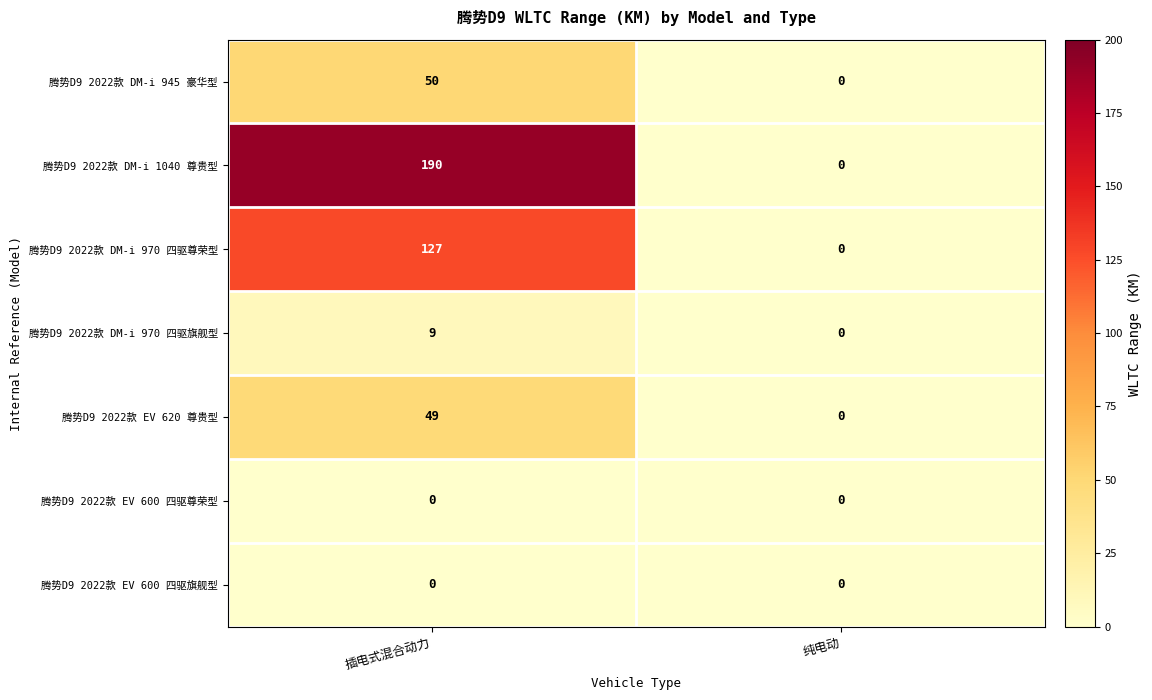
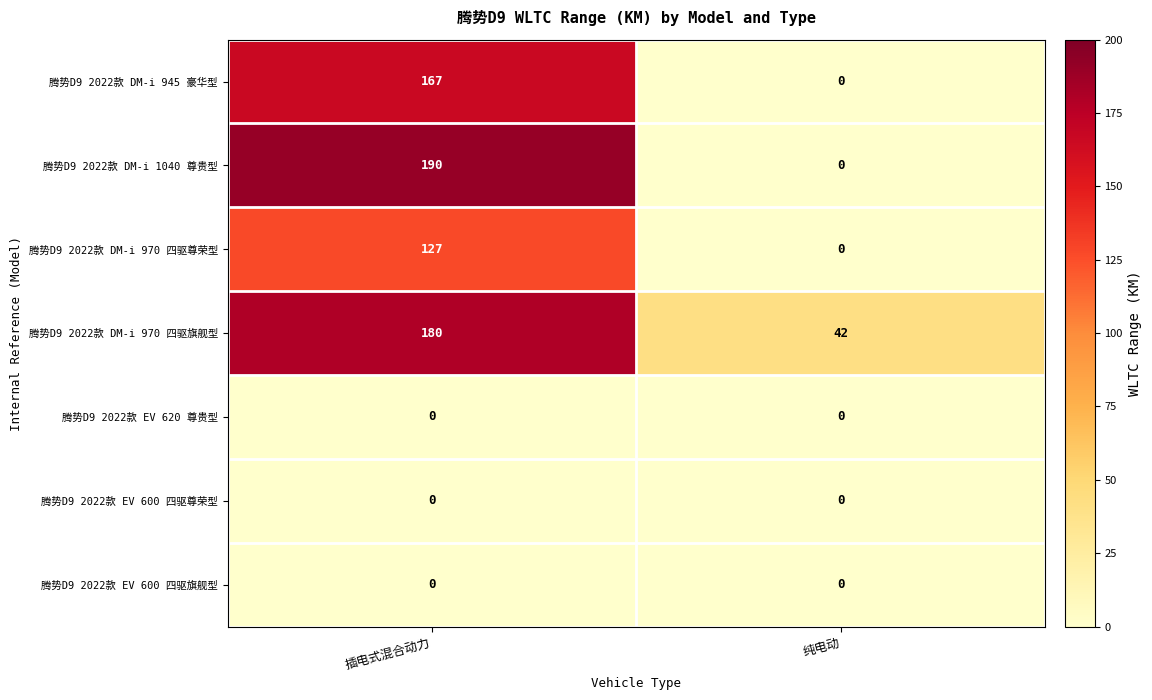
腾势D9 2022款 DM-i 945 豪华型, 插电式混合动力: 50 -> 167
腾势D9 2022款 DM-i 970 四驱旗舰型, 插电式混合动力: 9 -> 180
腾势D9 2022款 DM-i 970 四驱旗舰型, 纯电动: 0 -> 42
腾势D9 2022款 EV 620 尊贵型, 插电式混合动力: 49 -> 0
